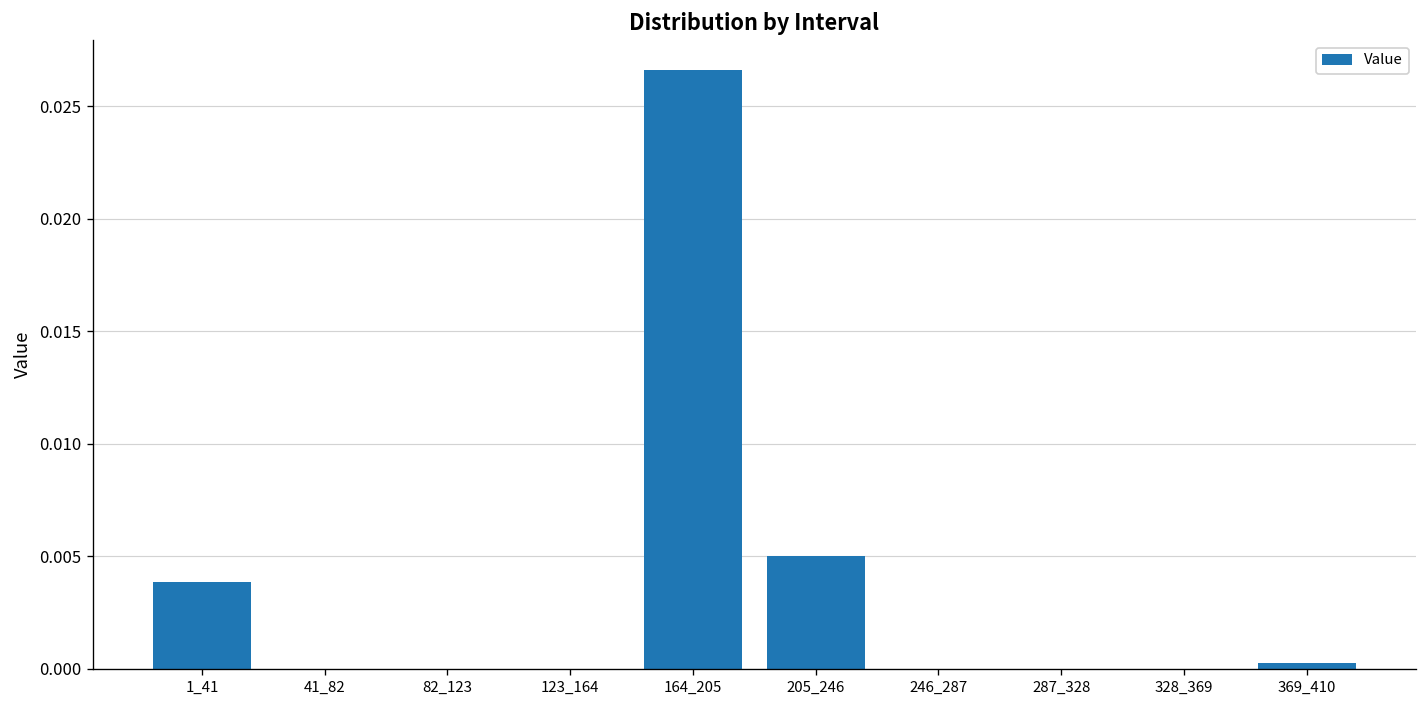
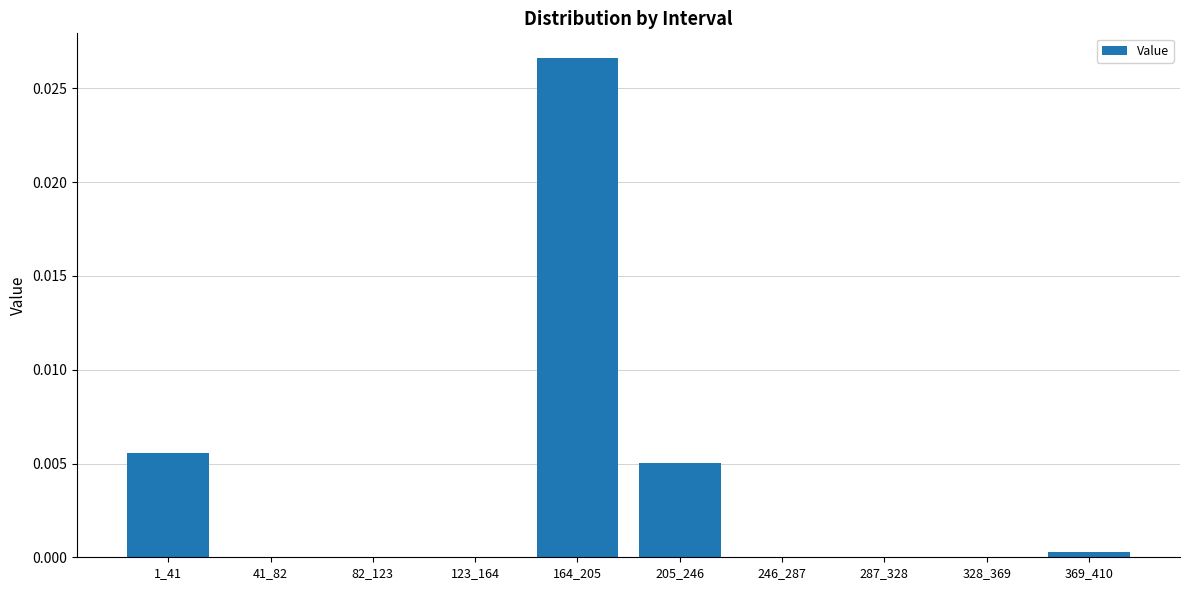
1_41: 0.0039 -> 0.0055
